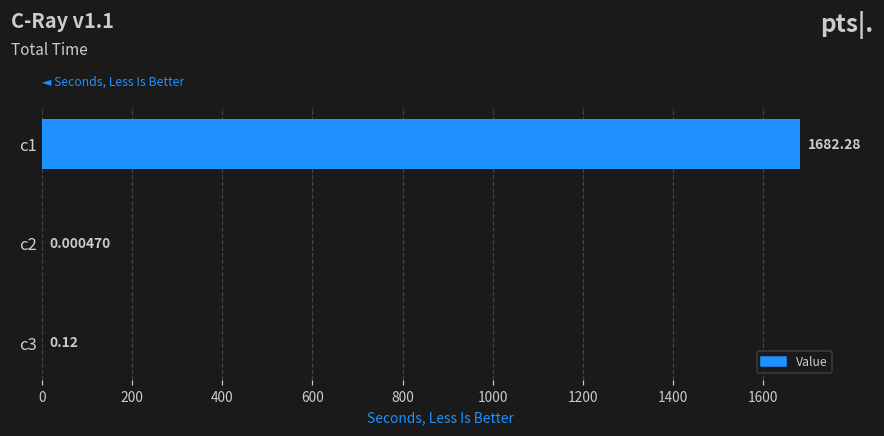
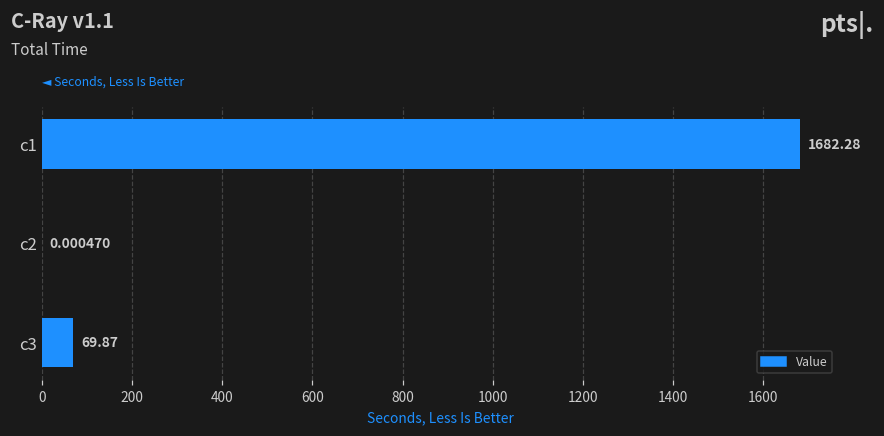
c3: 0.12 -> 69.87
